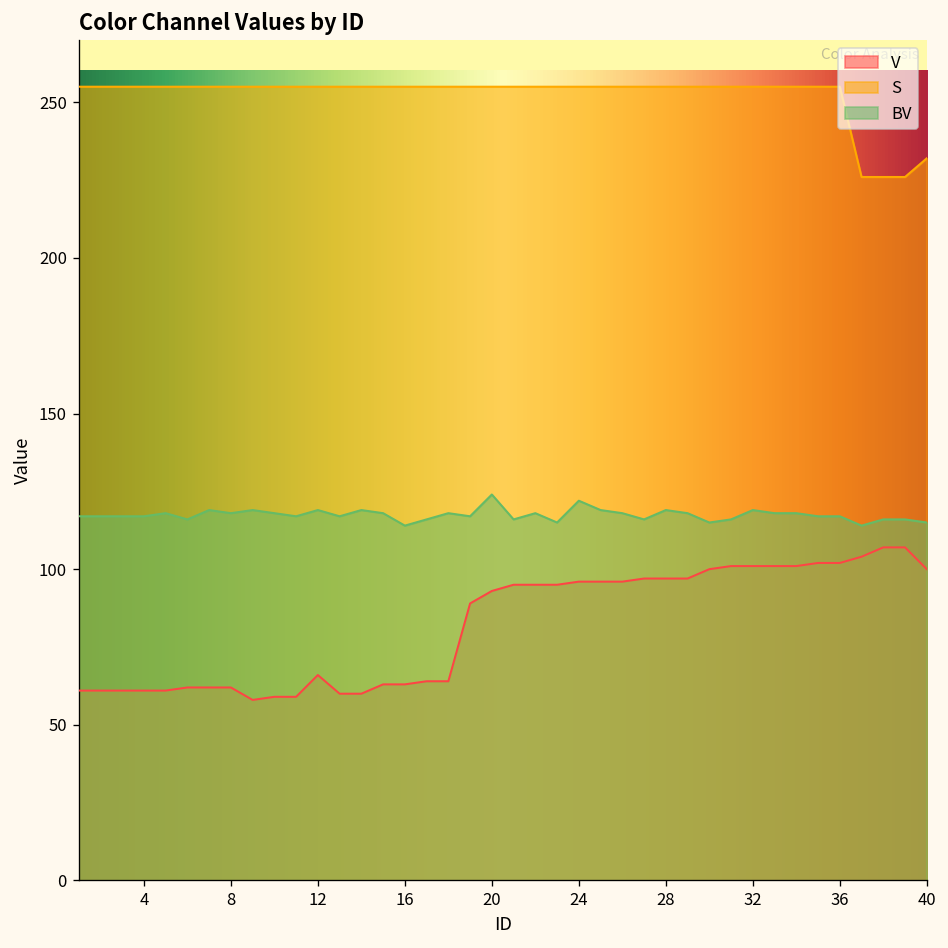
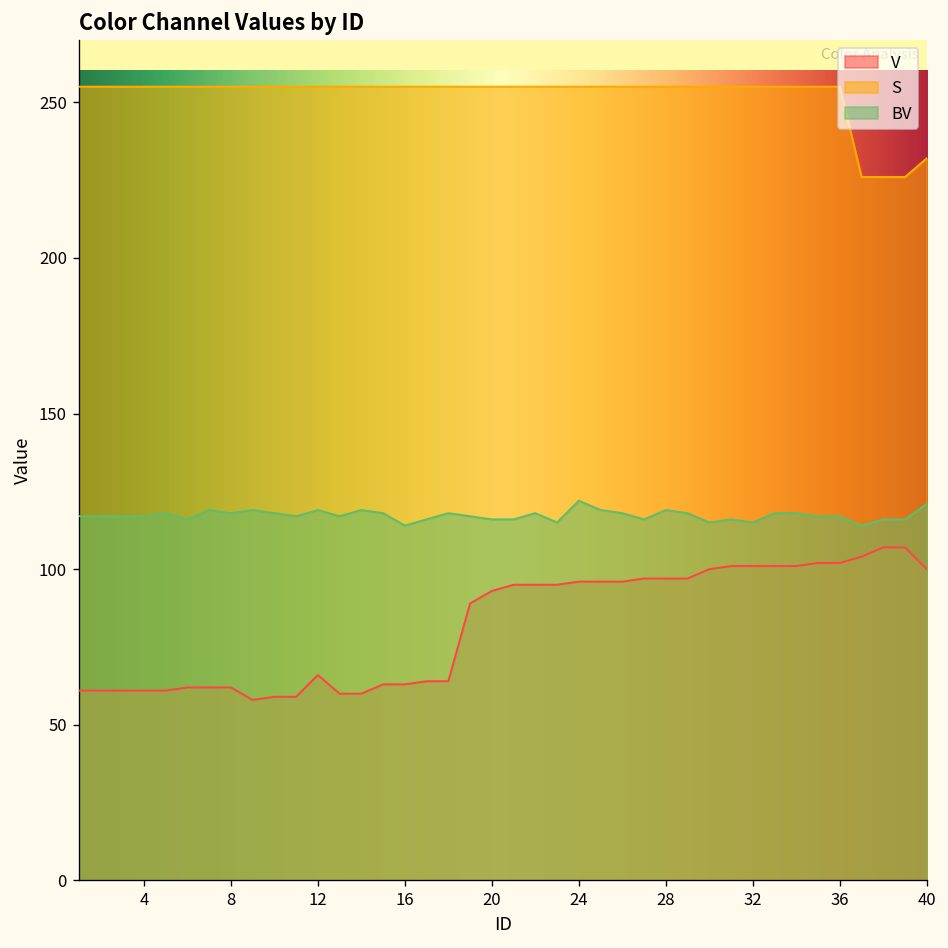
BV, 20: 124 -> 116
BV, 32: 119 -> 115
BV, 40: 115 -> 121
